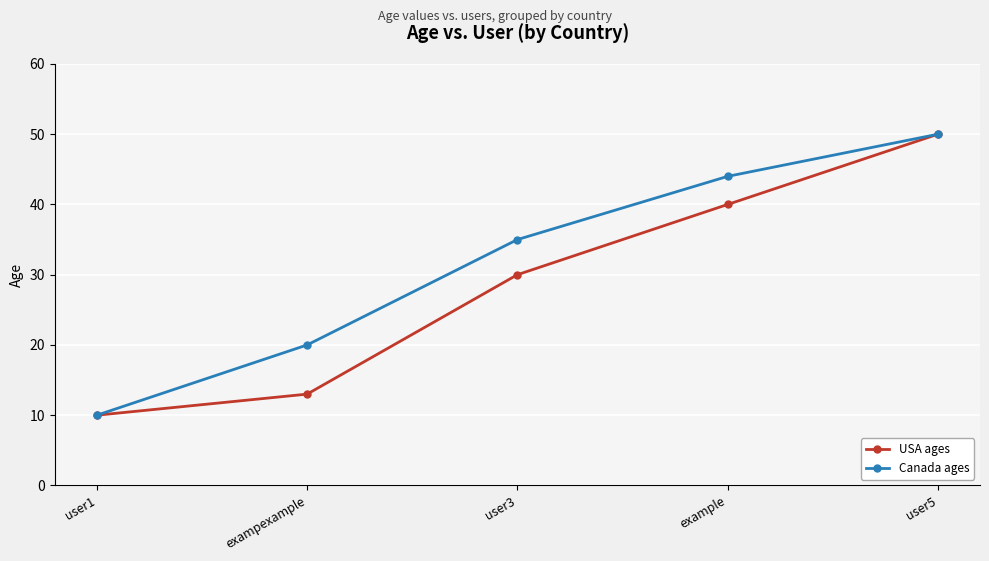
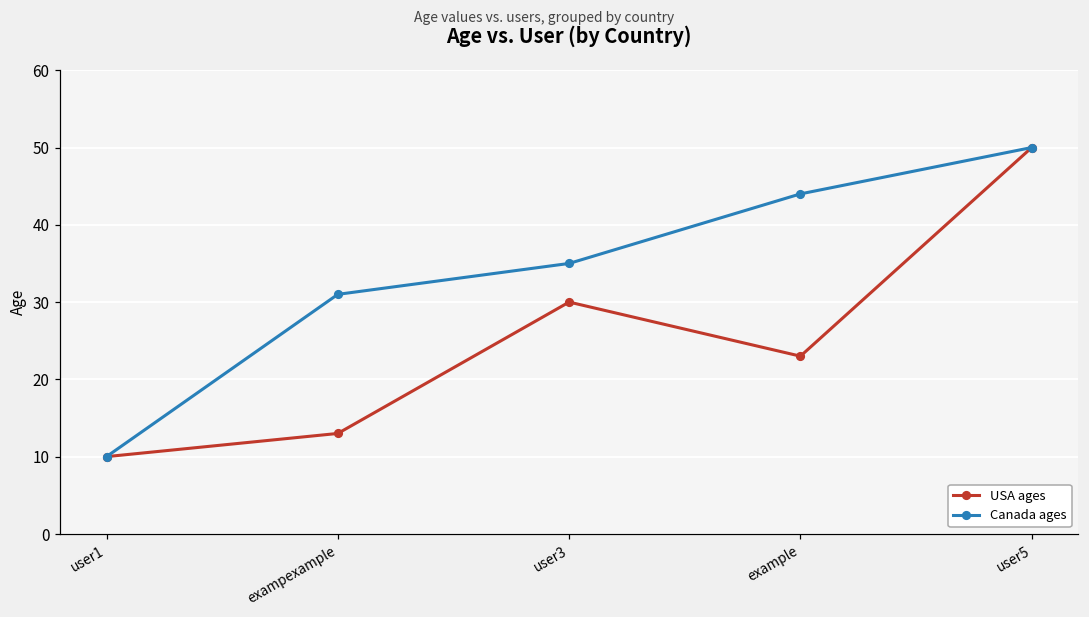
Canada ages, exampexample: 20 -> 31
USA ages, example: 40 -> 23
